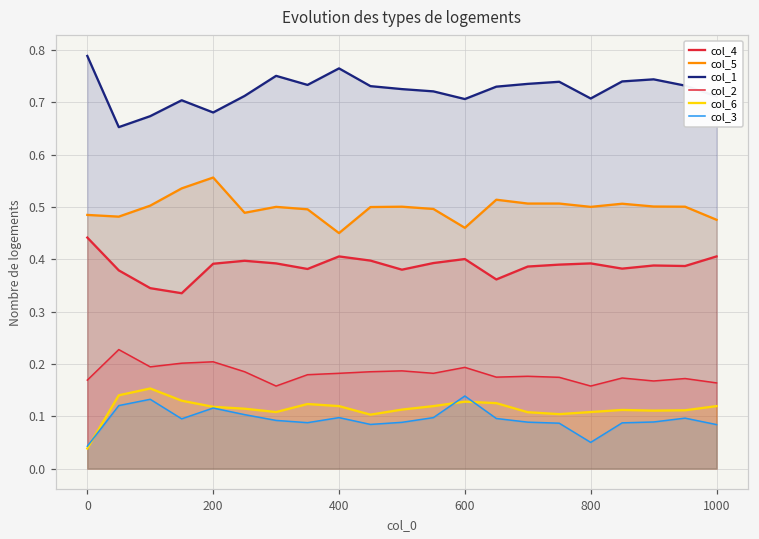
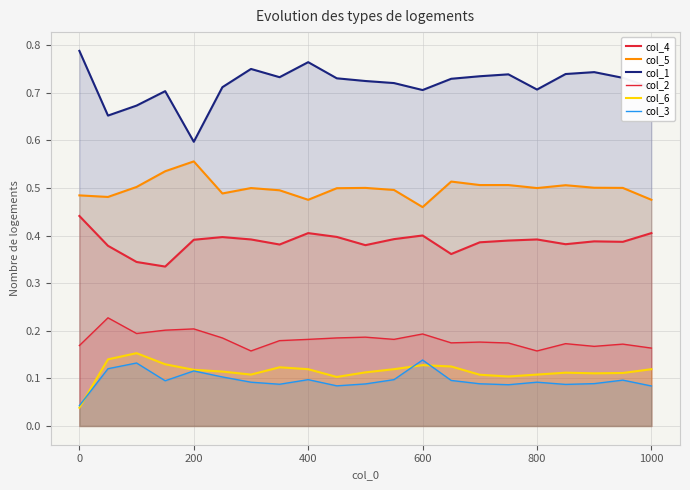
col_1, 200: 0.68 -> 0.60
col_5, 400: 0.45 -> 0.48
col_3, 800: 0.05 -> 0.09
